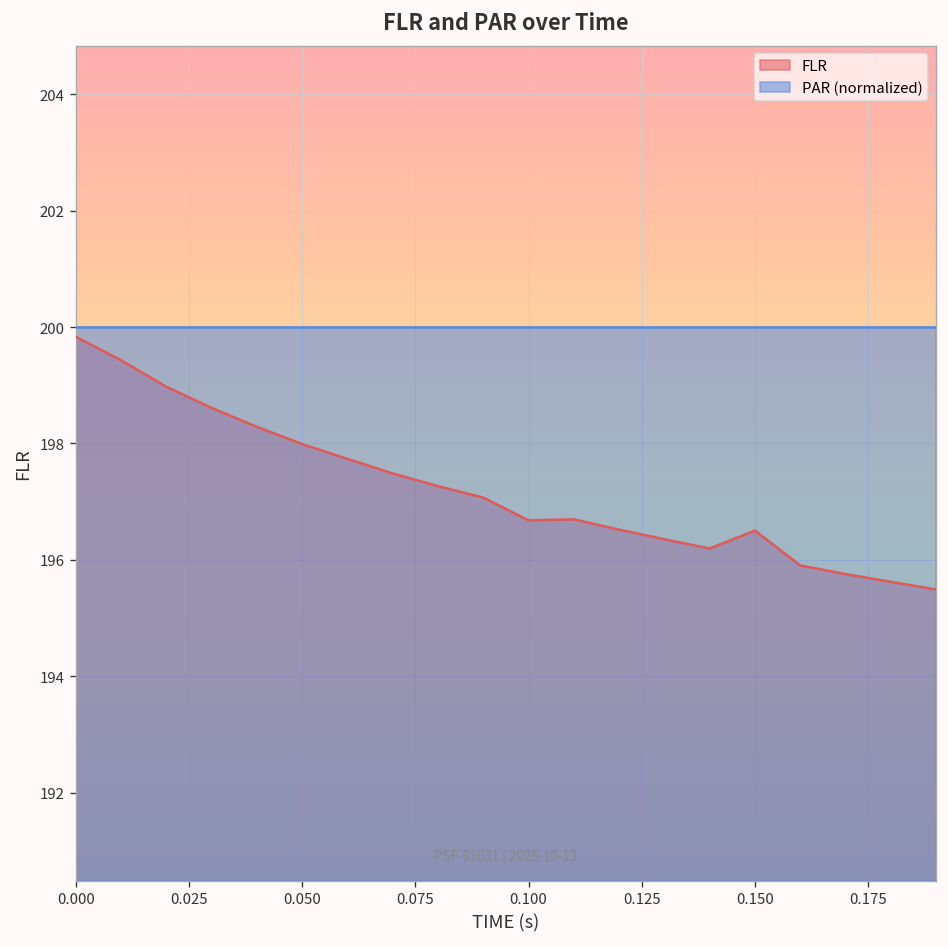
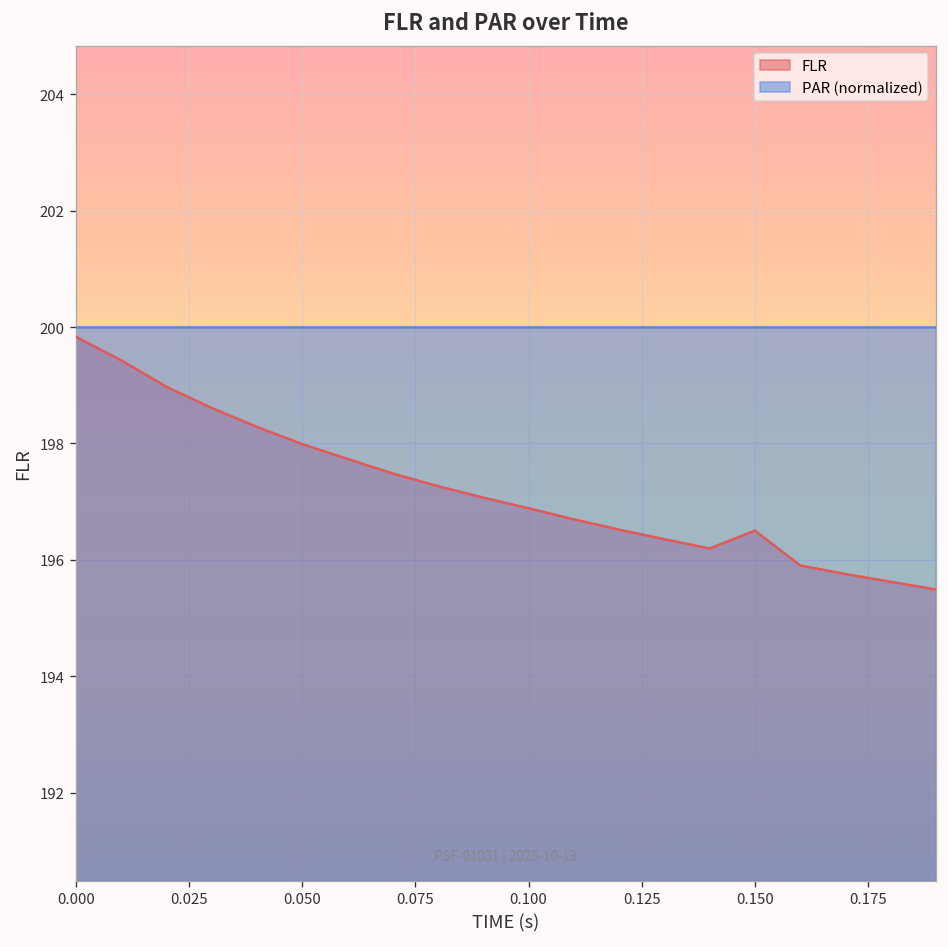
FLR, 0.100: 196.7 -> 196.9
